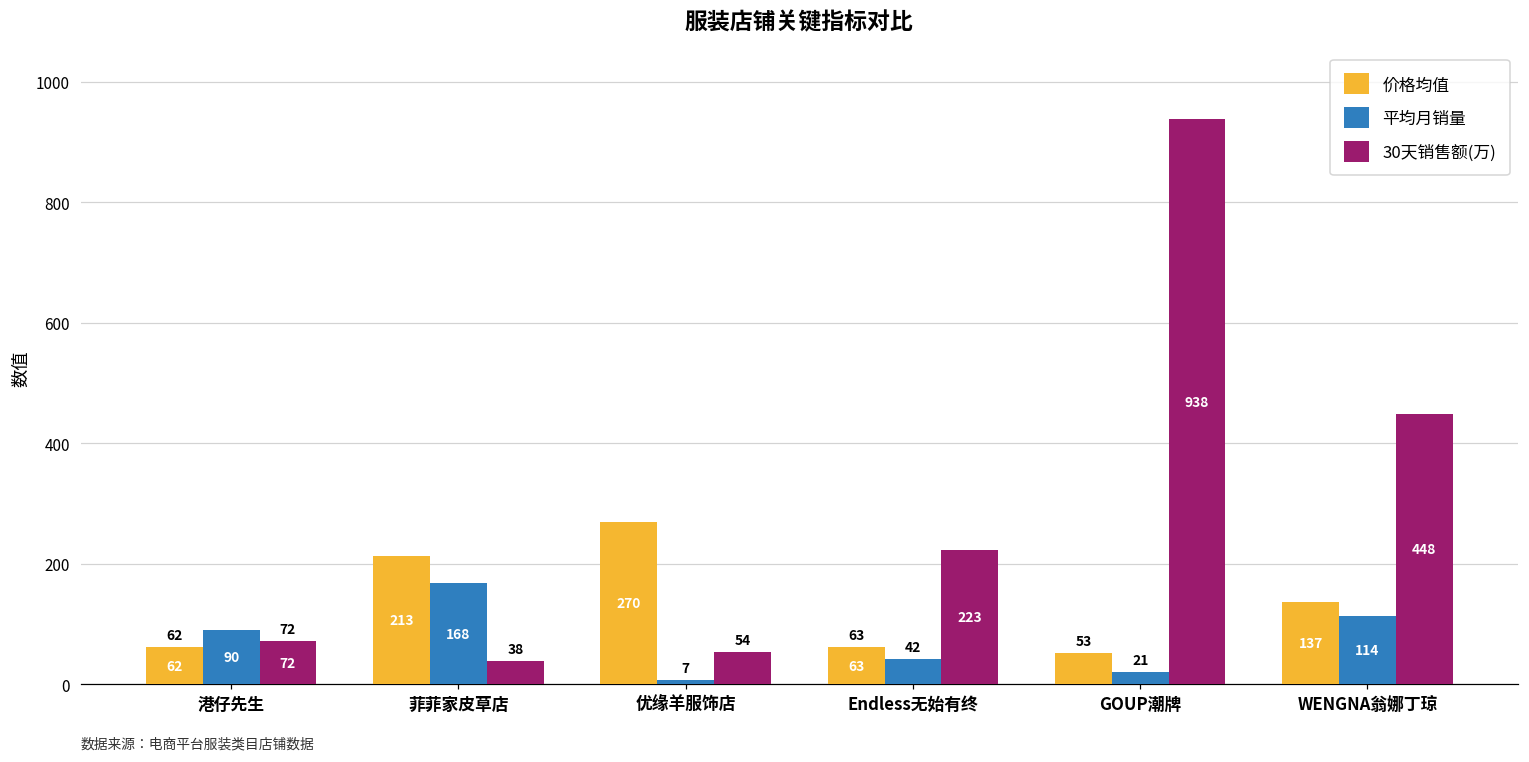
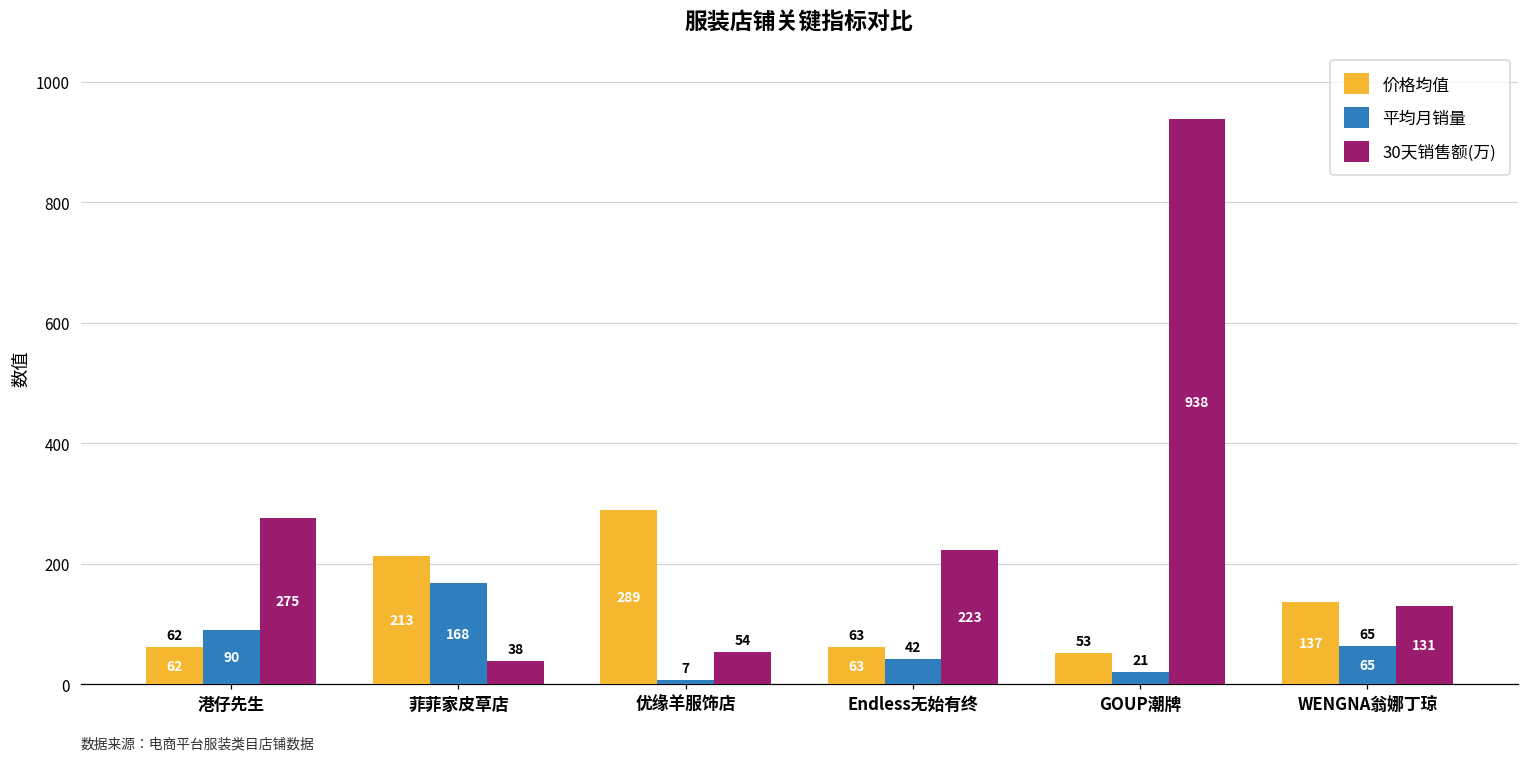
30天销售额(万), 港仔先生: 72 -> 275
价格均值, 优缘羊服饰店: 270 -> 289
平均月销量, WENGNA翁娜丁琼: 114 -> 65
30天销售额(万), WENGNA翁娜丁琼: 448 -> 131
